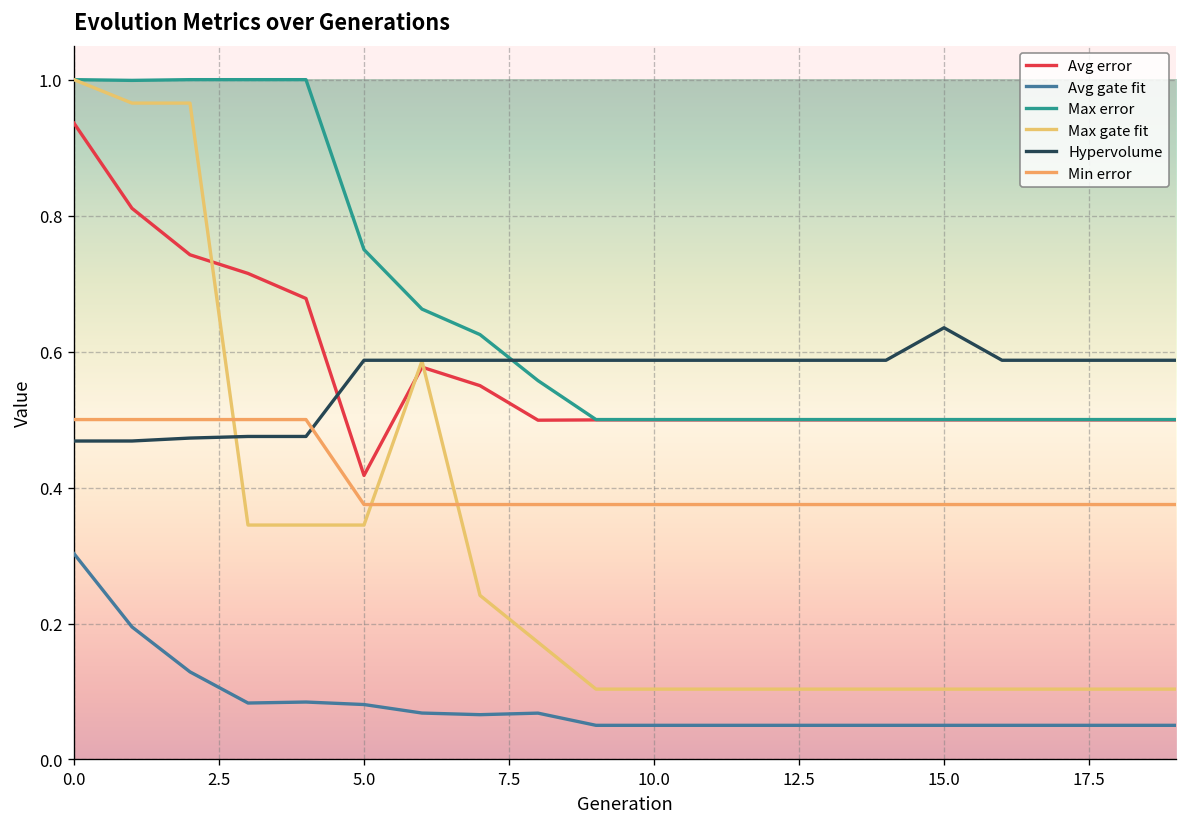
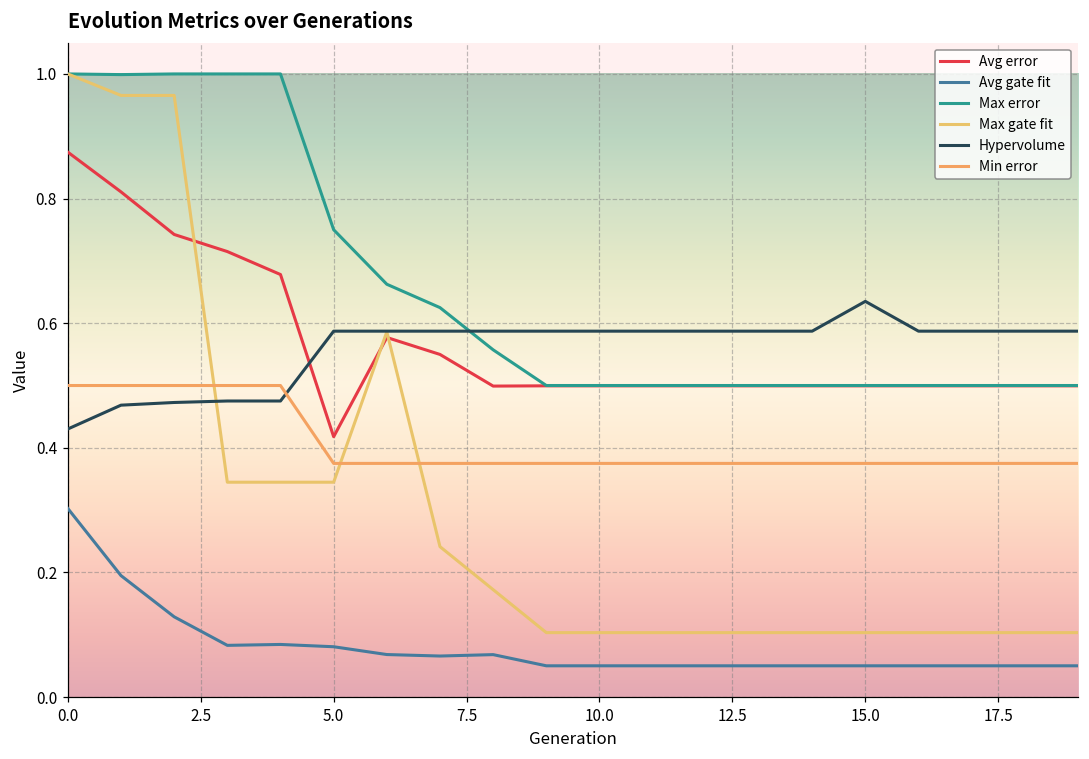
Avg error, 0.0: 0.94 -> 0.87
Hypervolume, 0.0: 0.47 -> 0.43
